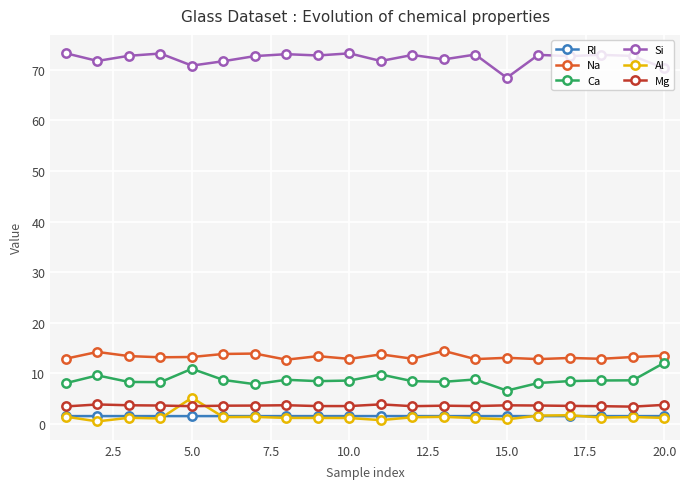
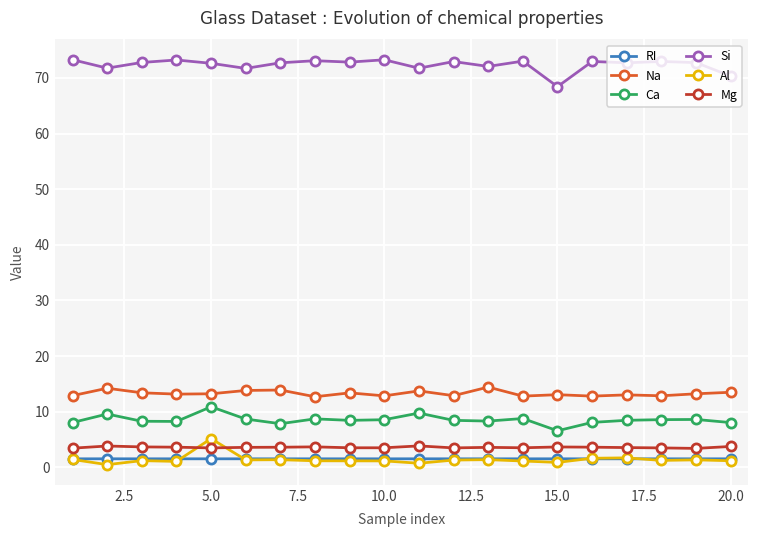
Si, 5.0: 71 -> 73
Ca, 20.0: 12 -> 8
